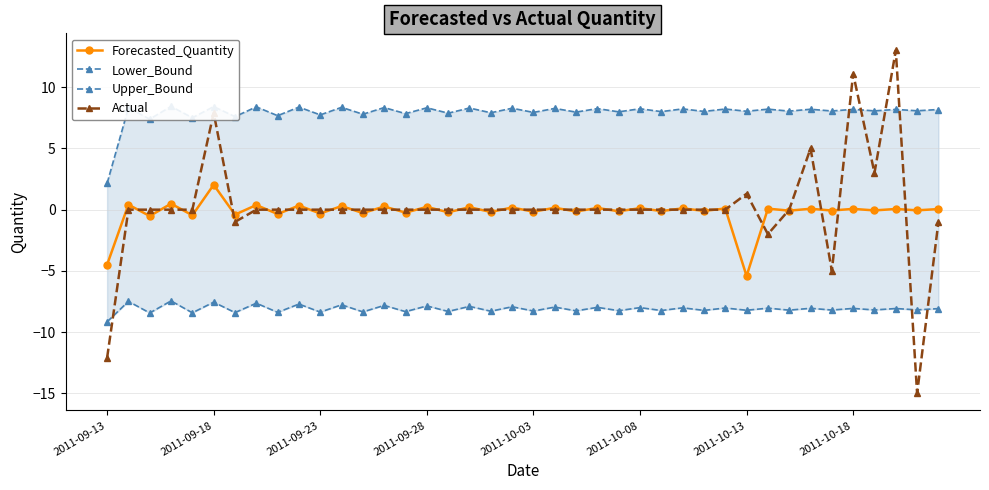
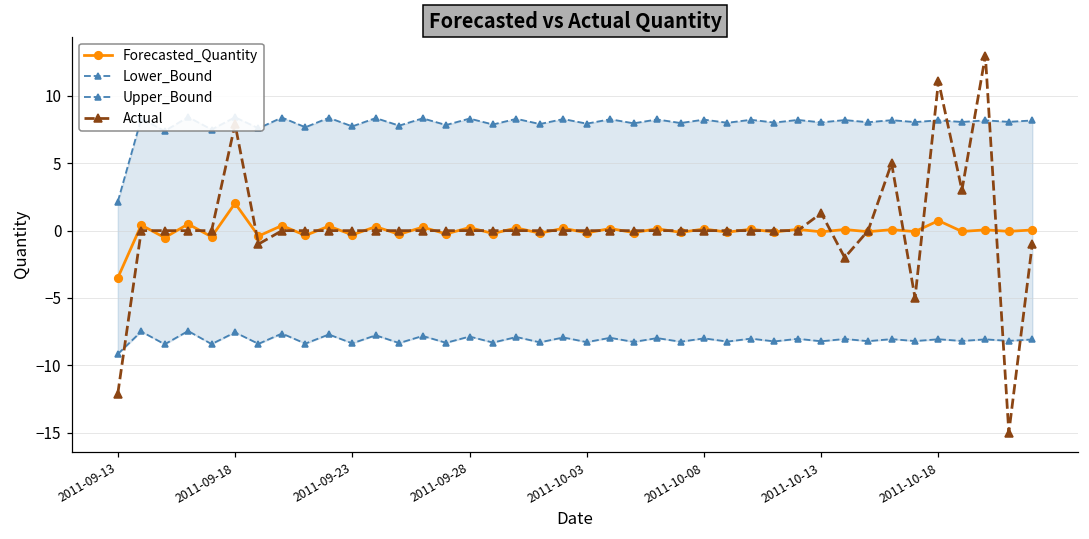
Forecasted_Quantity, 2011-09-13: -4.5 -> -3.5
Forecasted_Quantity, 2011-10-13: -5.4 -> -0.1
Forecasted_Quantity, 2011-10-18: 0.1 -> 0.7
